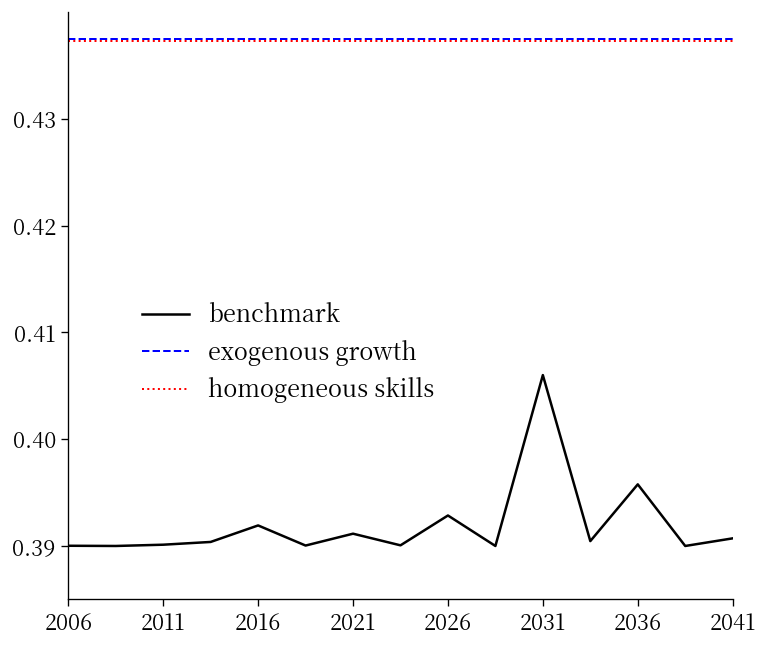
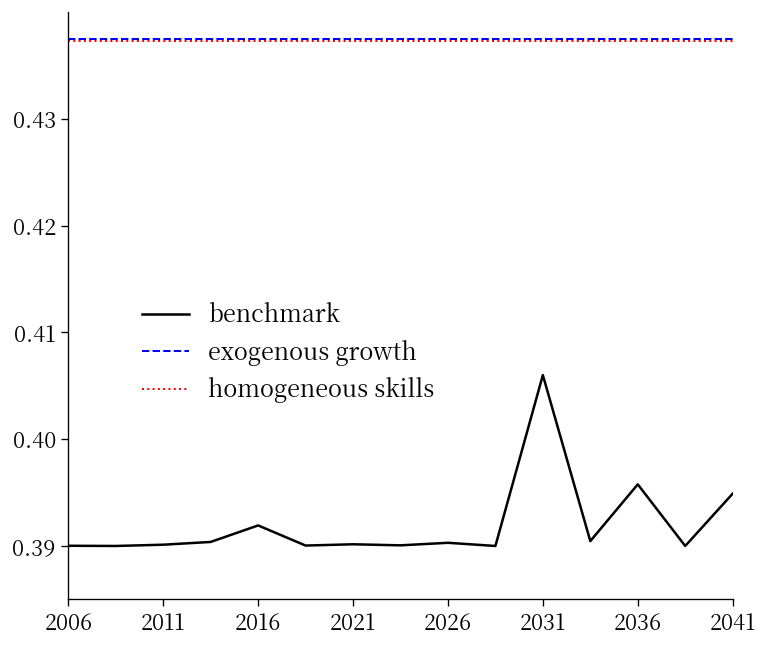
benchmark, 2021: 0.391 -> 0.390
benchmark, 2026: 0.393 -> 0.390
benchmark, 2041: 0.391 -> 0.395
